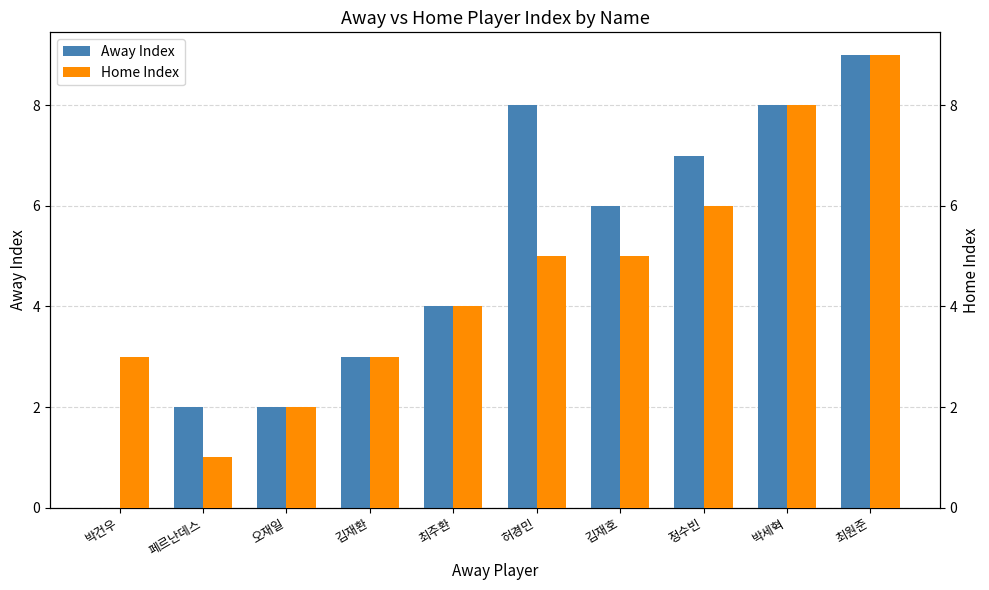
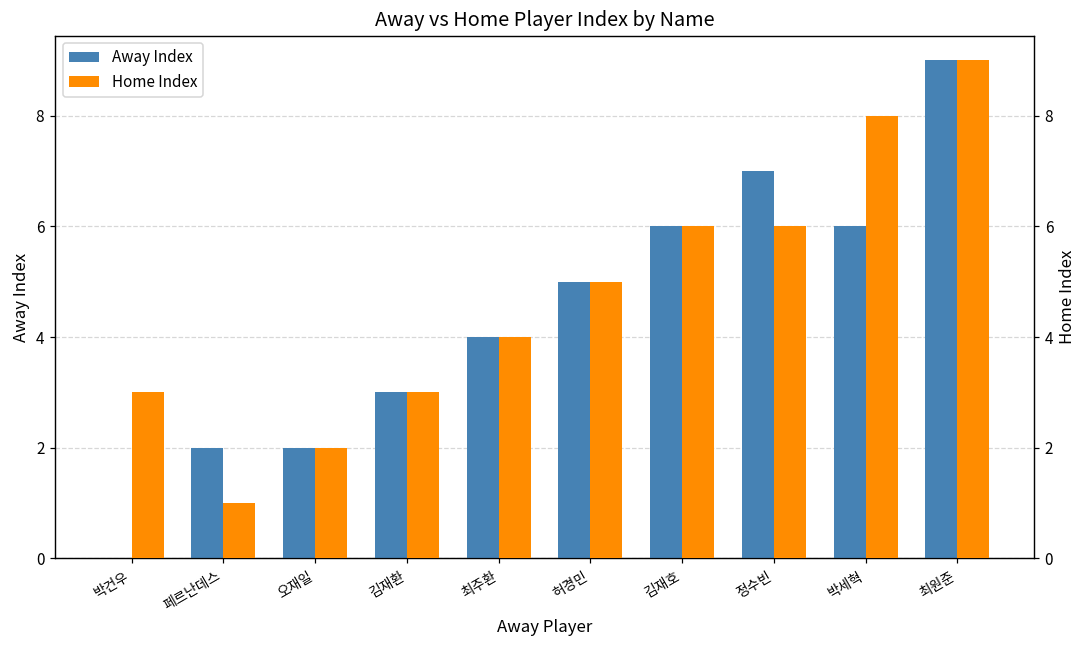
Away Index, 허경민: 8 -> 5
Away Index, 박세혁: 8 -> 6
Home Index, 김재호: 5 -> 6
